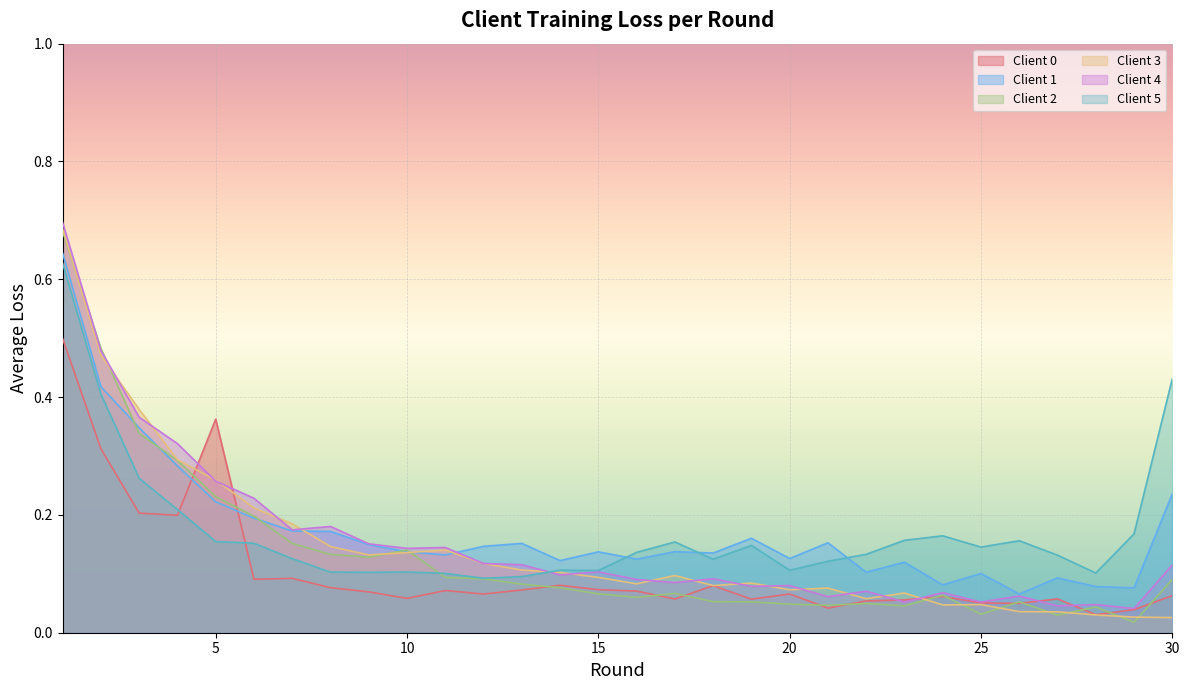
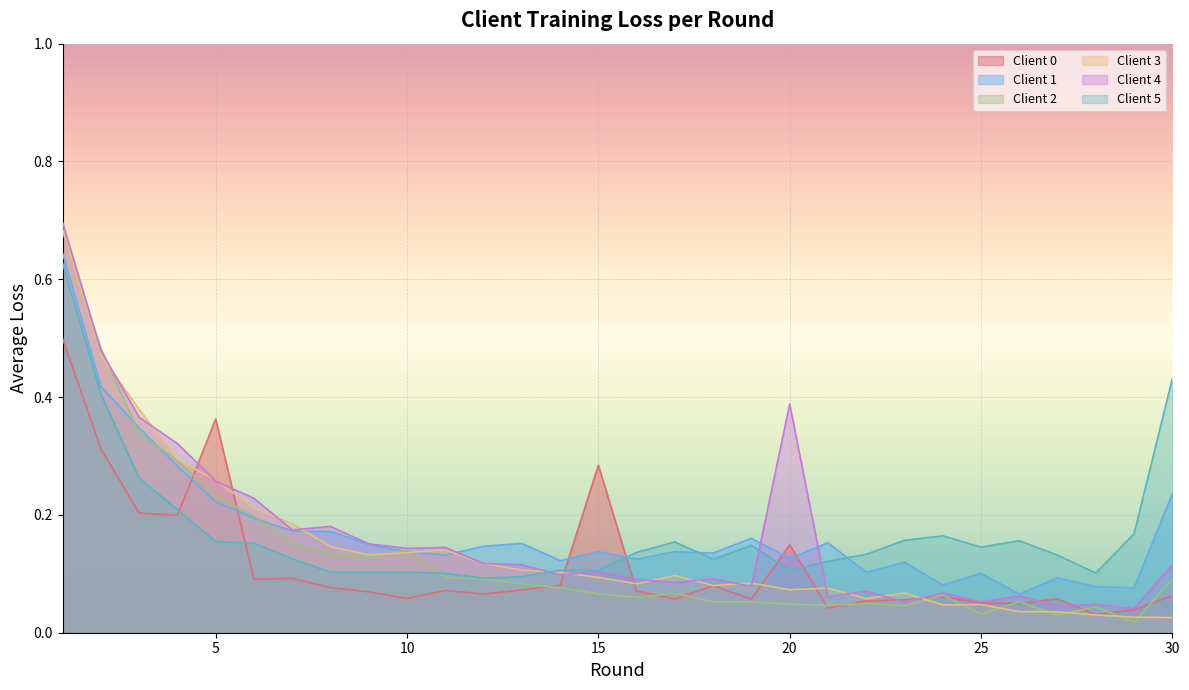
Client 0, 15: 0.07 -> 0.28
Client 0, 20: 0.07 -> 0.15
Client 4, 20: 0.08 -> 0.39
